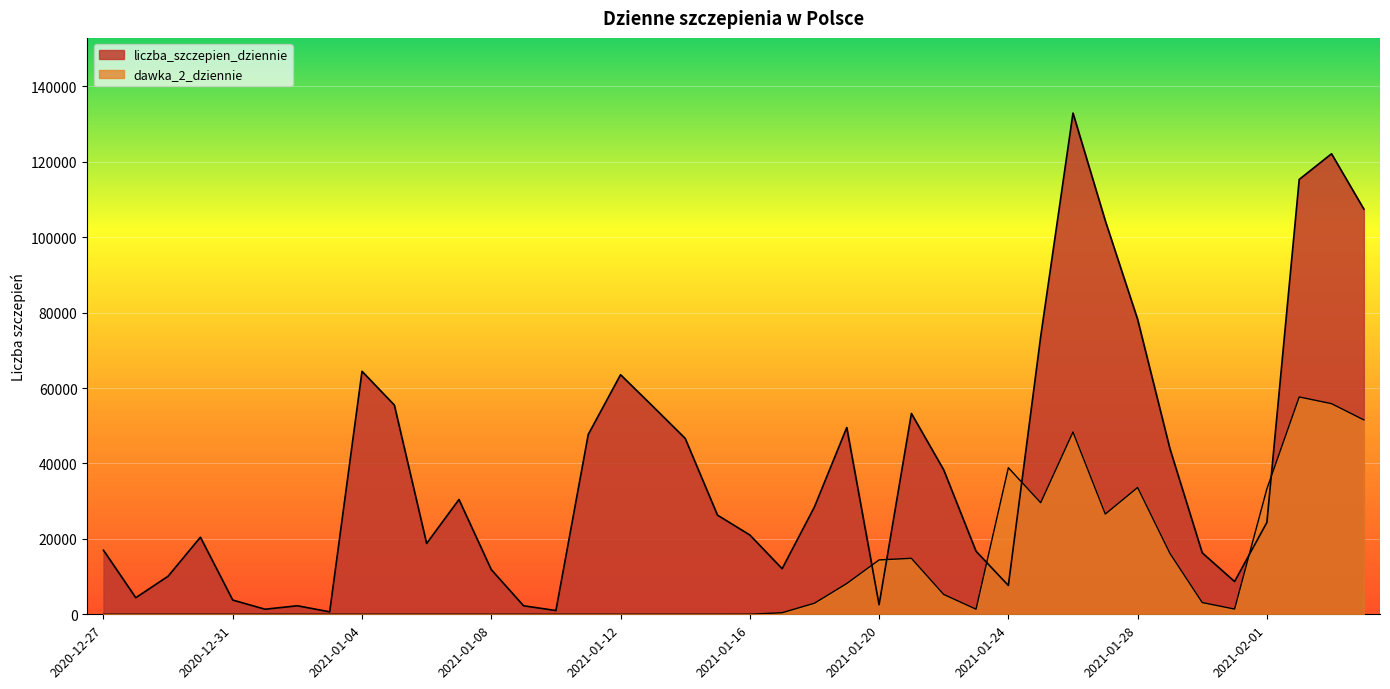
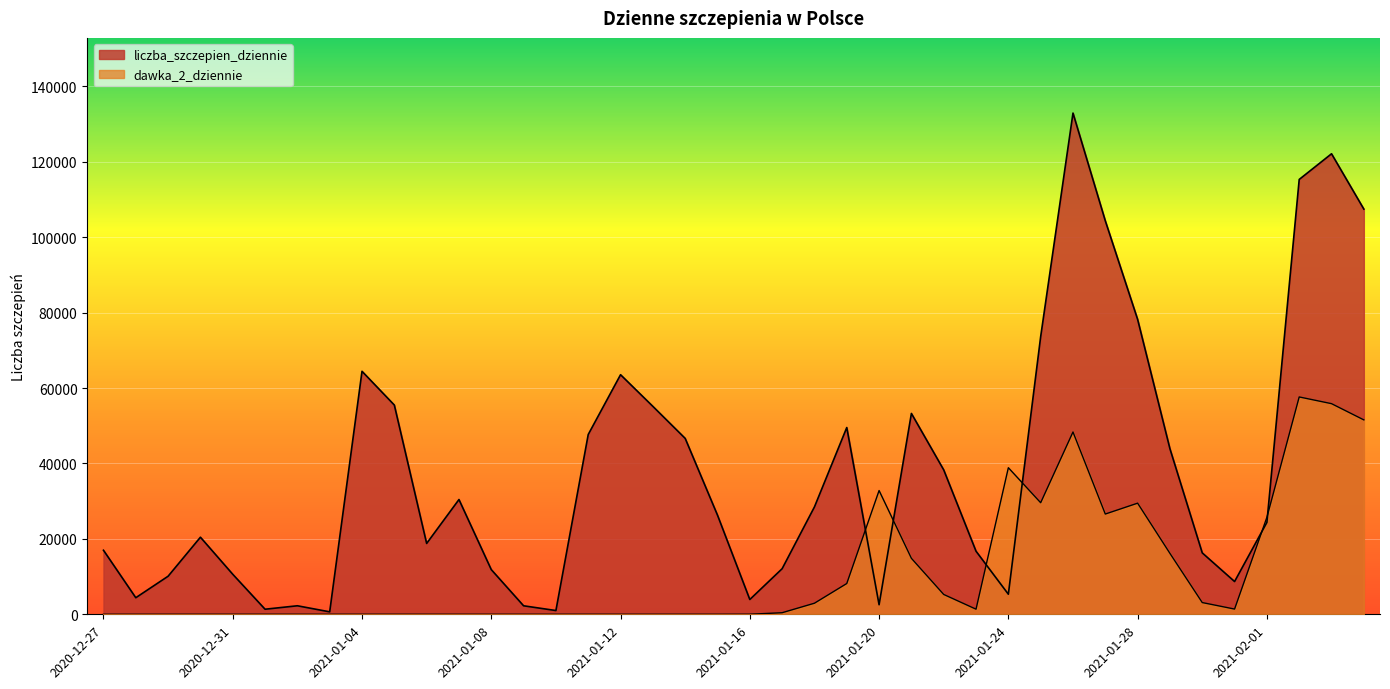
liczba_szczepien_dziennie, 2020-12-31: 4000 -> 11000
liczba_szczepien_dziennie, 2021-01-16: 21000 -> 4000
dawka_2_dziennie, 2021-01-20: 14000 -> 33000
liczba_szczepien_dziennie, 2021-01-24: 8000 -> 5000
dawka_2_dziennie, 2021-01-28: 34000 -> 29000
dawka_2_dziennie, 2021-02-01: 33000 -> 26000
